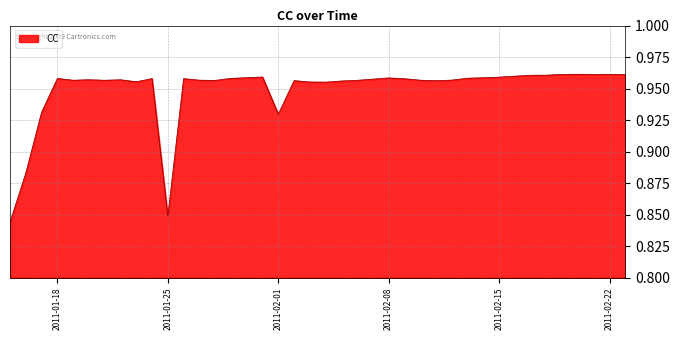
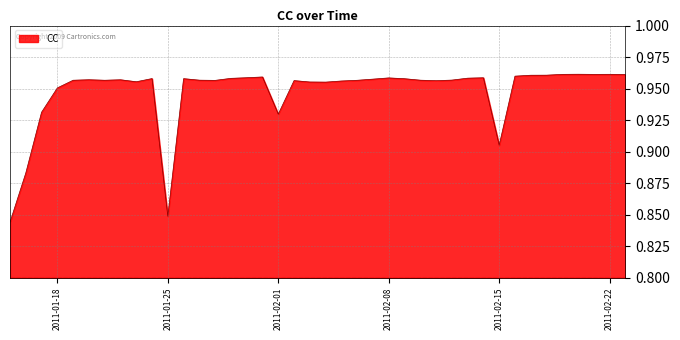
2011-01-18: 0.958 -> 0.951
2011-02-15: 0.959 -> 0.905
